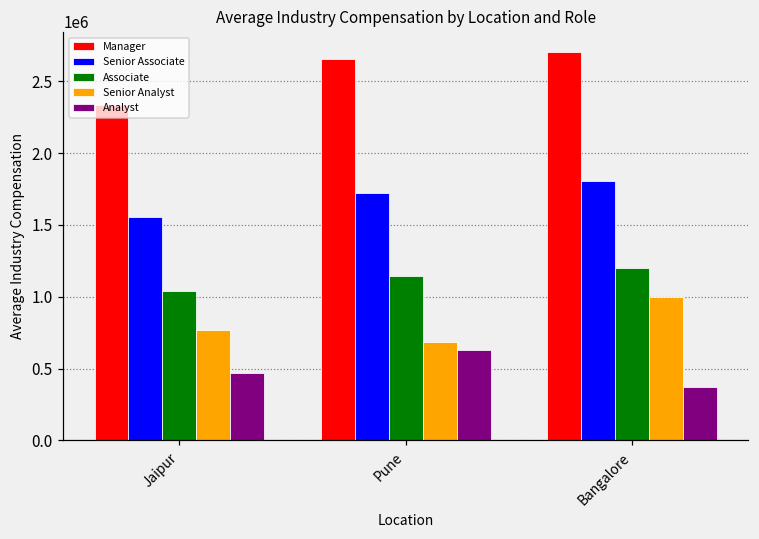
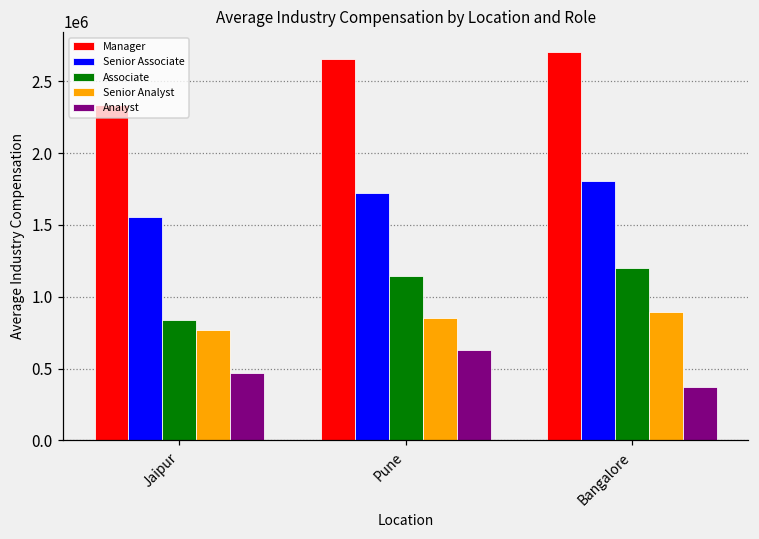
Associate, Jaipur: 1040000 -> 840000
Senior Analyst, Pune: 680000 -> 850000
Senior Analyst, Bangalore: 1000000 -> 890000
